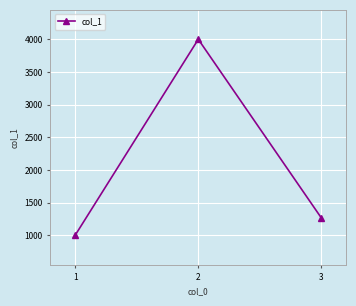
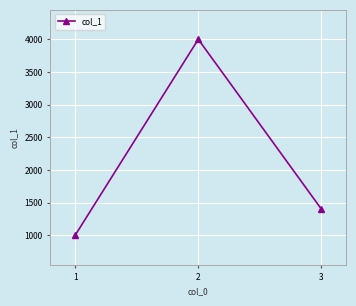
3: 1300 -> 1400
